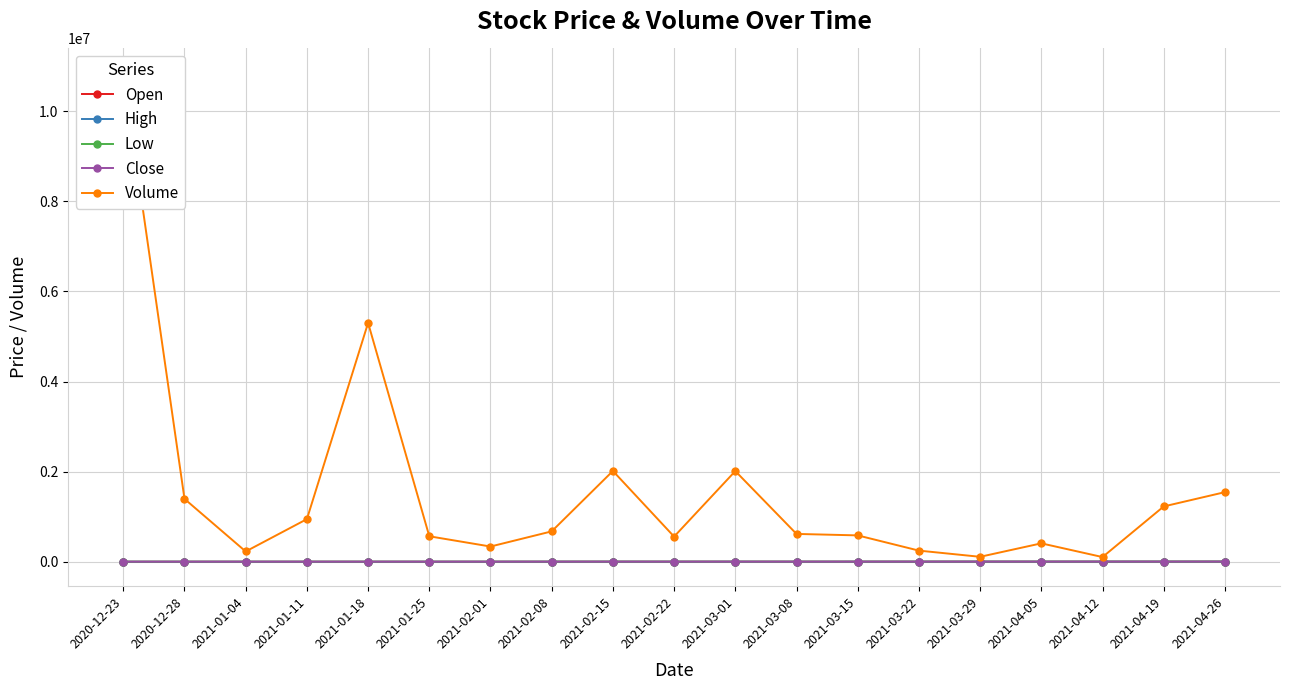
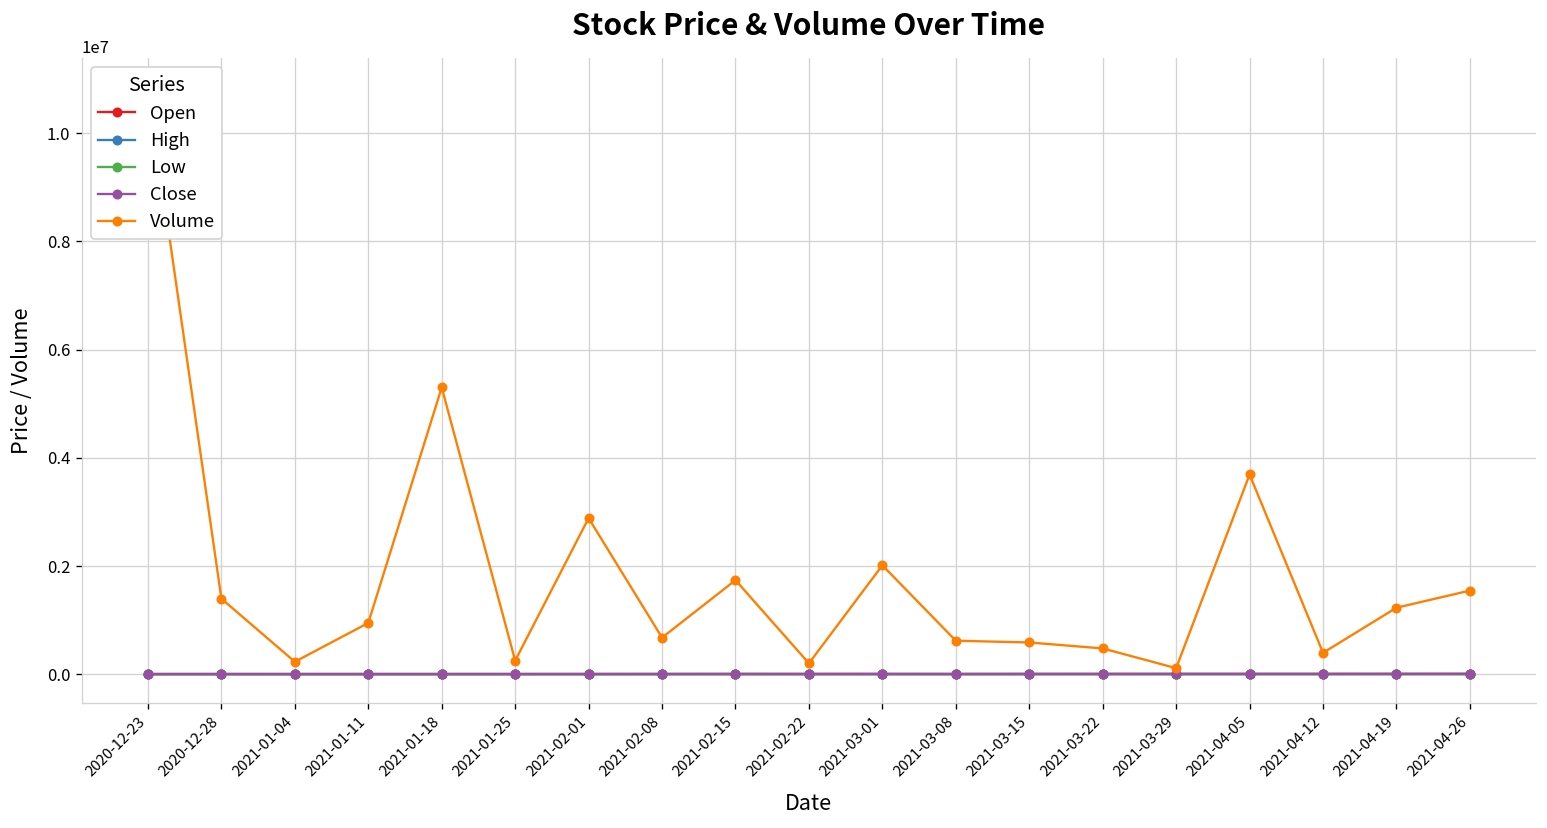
Volume, 2021-01-25: 600000 -> 300000
Volume, 2021-02-01: 300000 -> 2900000
Volume, 2021-02-15: 2000000 -> 1700000
Volume, 2021-02-22: 600000 -> 200000
Volume, 2021-03-22: 300000 -> 500000
Volume, 2021-04-05: 400000 -> 3700000
Volume, 2021-04-12: 100000 -> 400000
